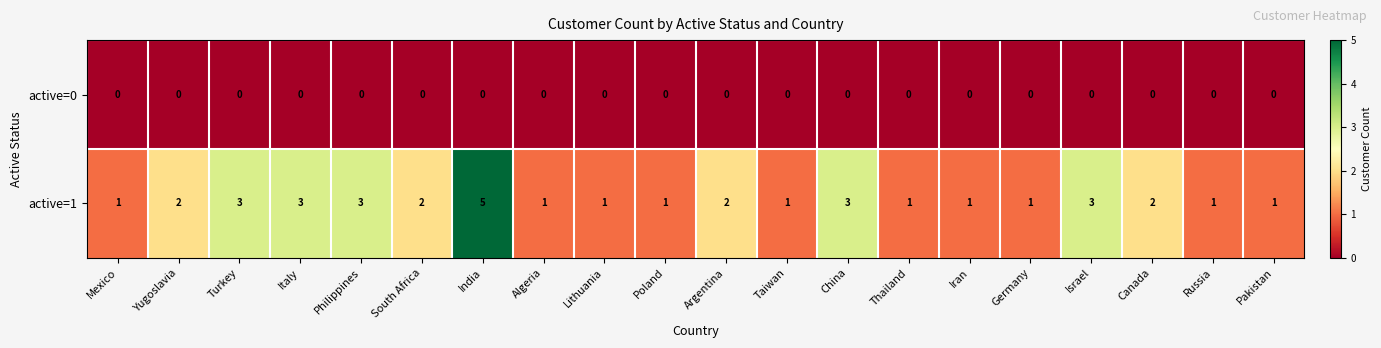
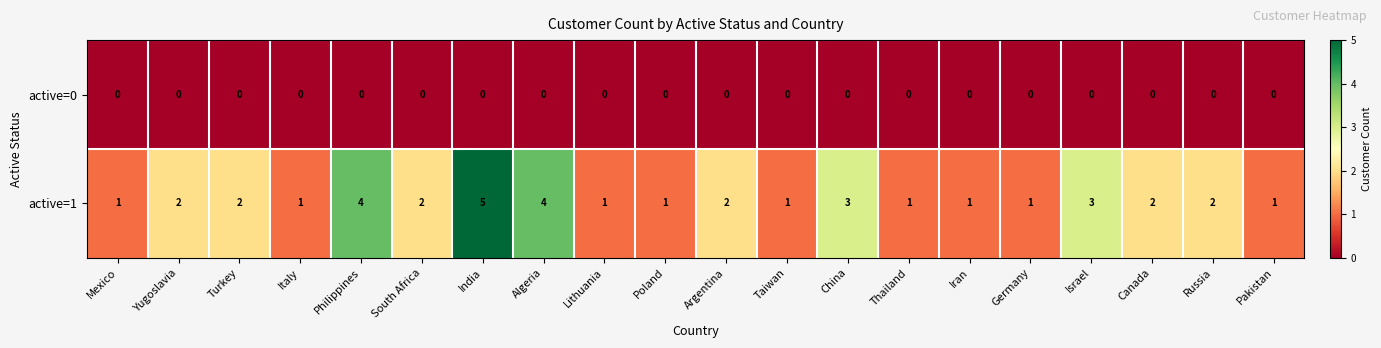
active=1, Turkey: 3 -> 2
active=1, Italy: 3 -> 1
active=1, Philippines: 3 -> 4
active=1, Algeria: 1 -> 4
active=1, Russia: 1 -> 2
